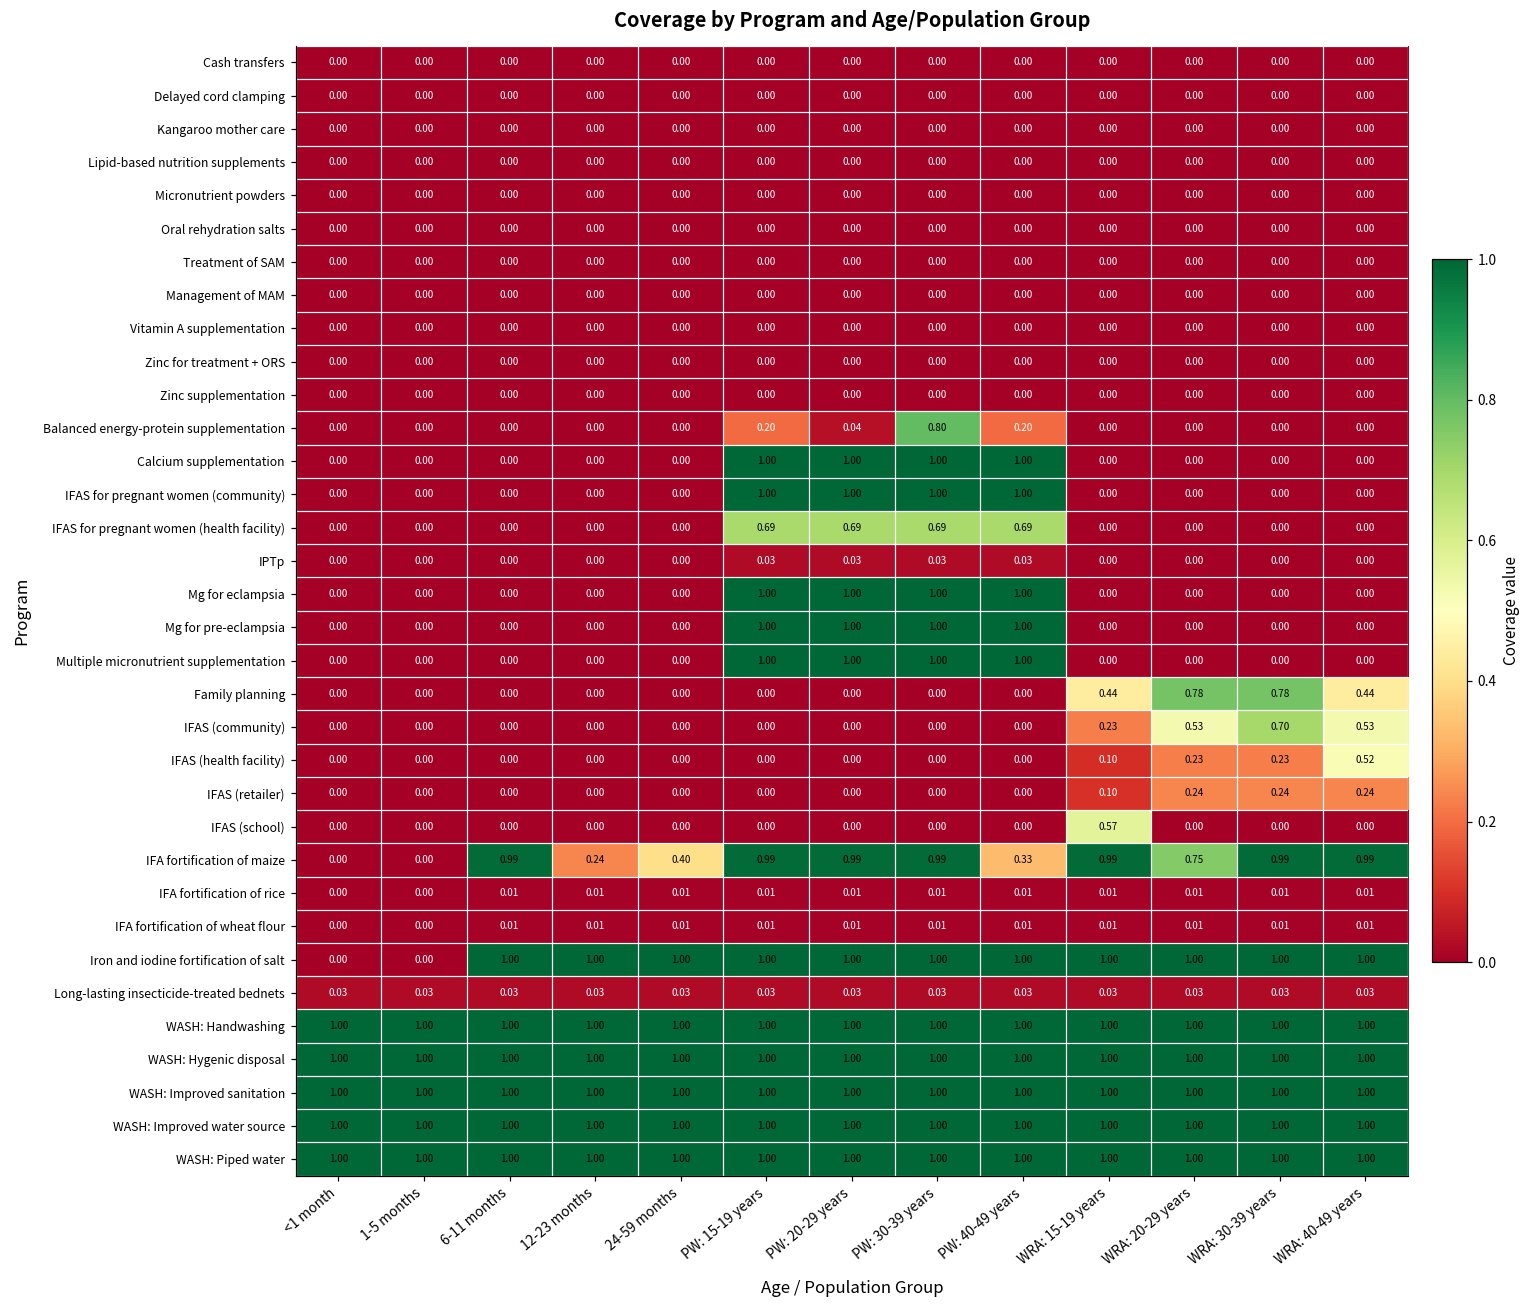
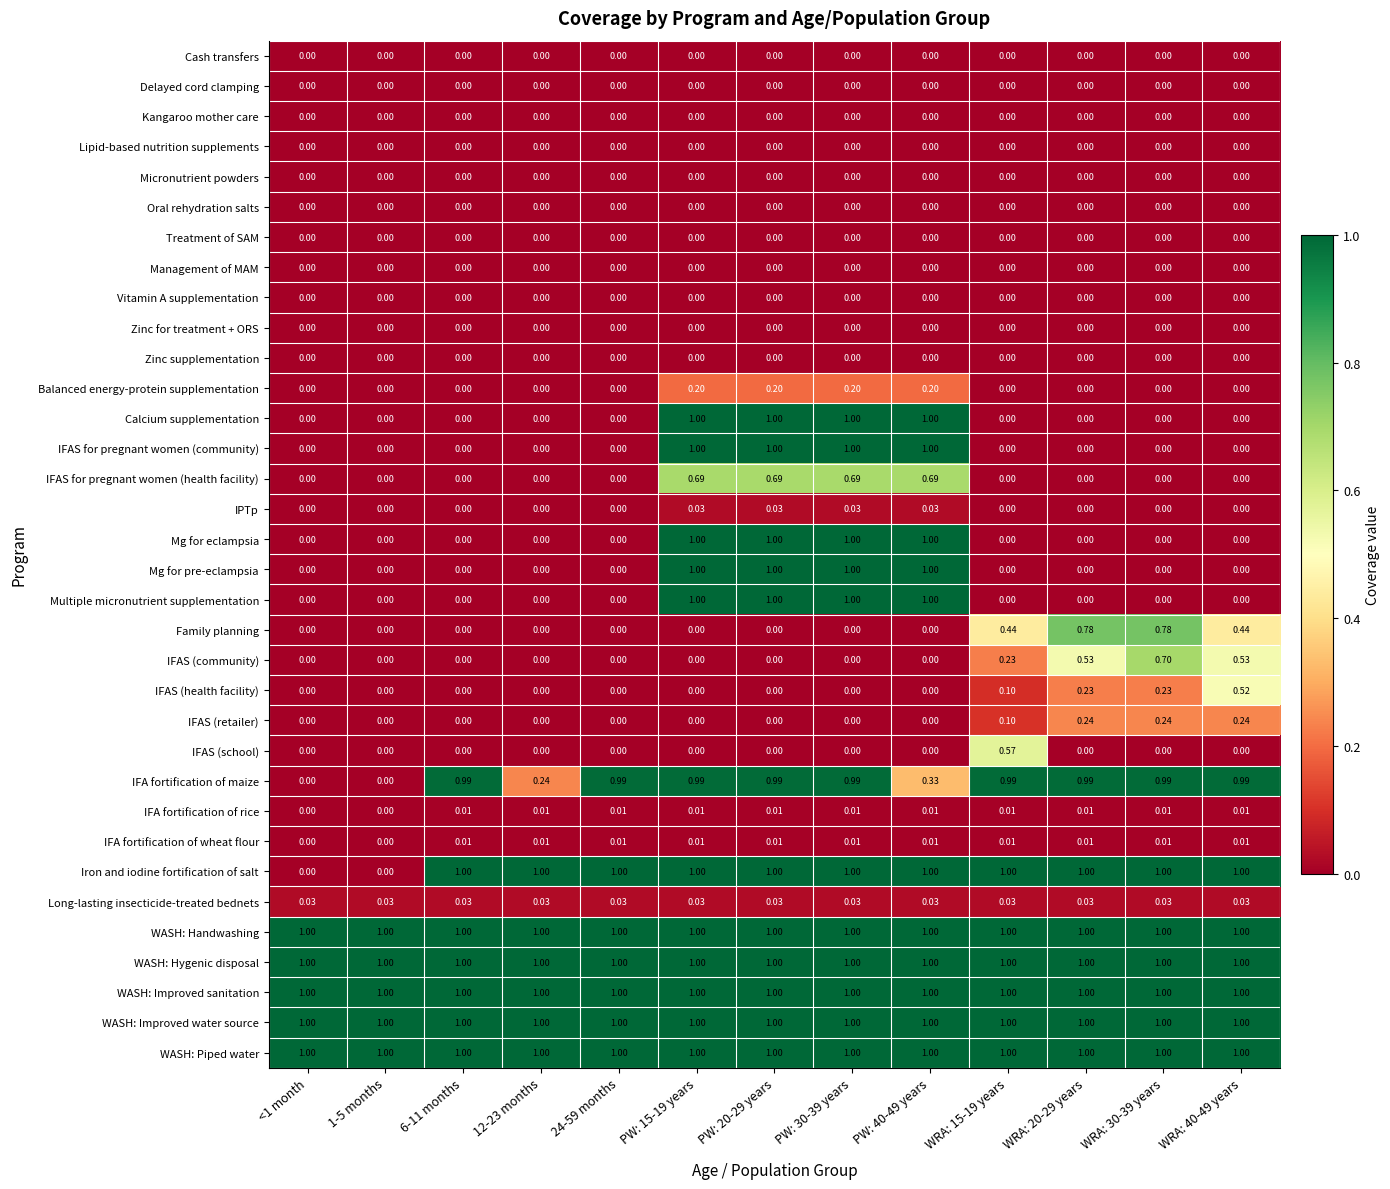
Balanced energy-protein supplementation, PW: 20-29 years: 0.04 -> 0.20
Balanced energy-protein supplementation, PW: 30-39 years: 0.80 -> 0.20
IFA fortification of maize, 24-59 months: 0.40 -> 0.99
IFA fortification of maize, WRA: 20-29 years: 0.75 -> 0.99
